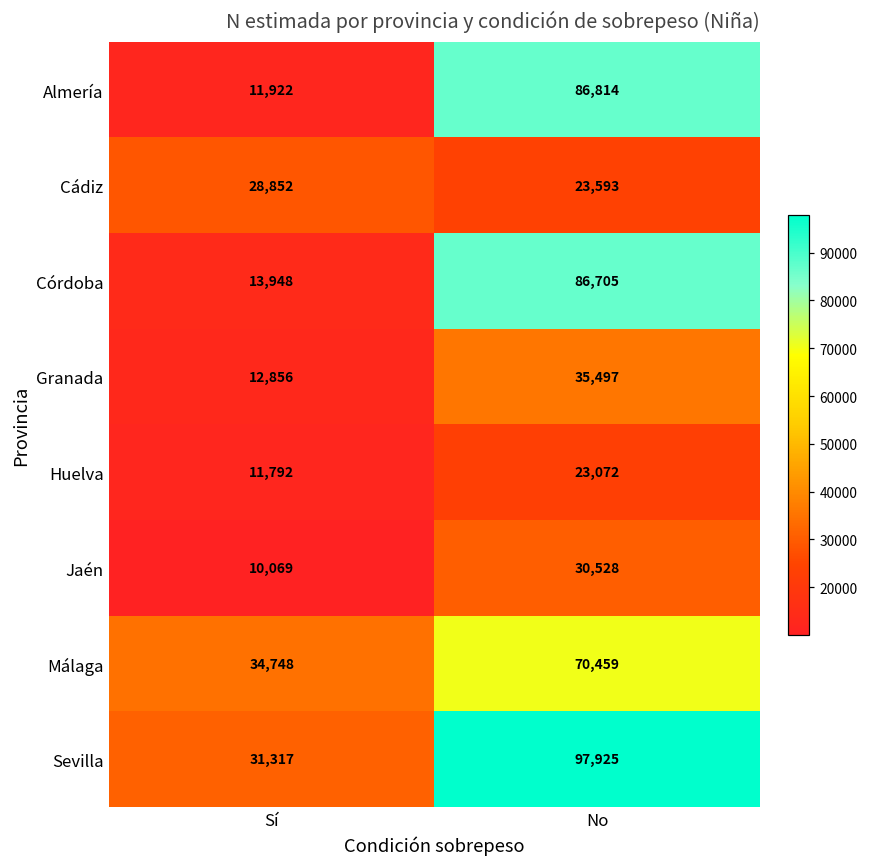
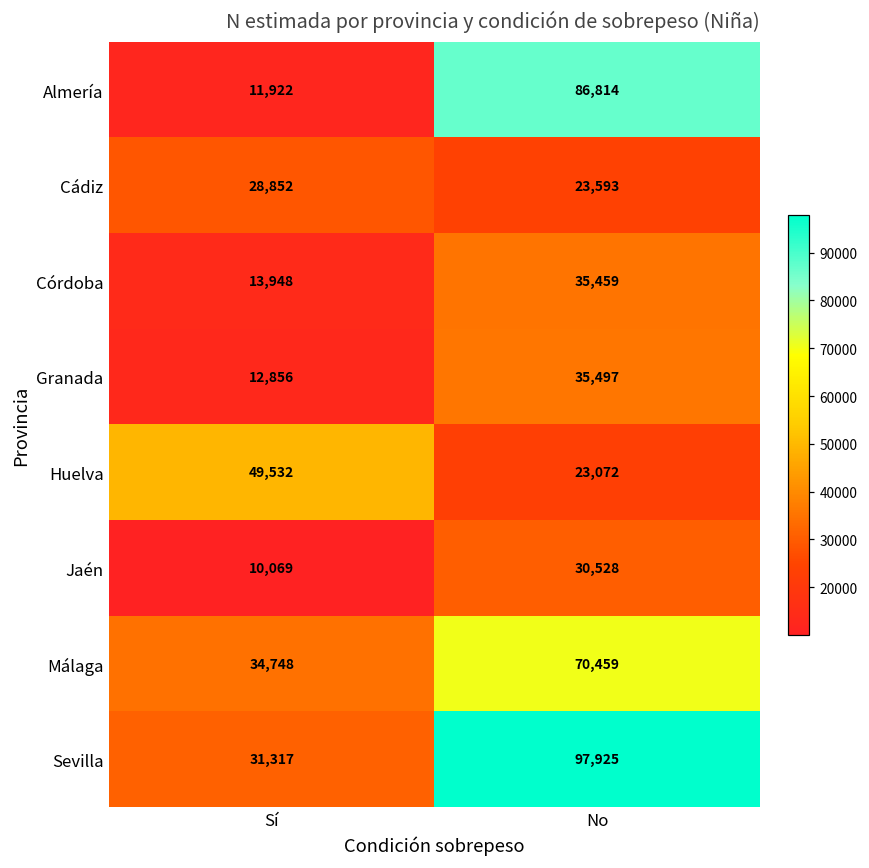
Córdoba, No: 86,705 -> 35,459
Huelva, Sí: 11,792 -> 49,532
